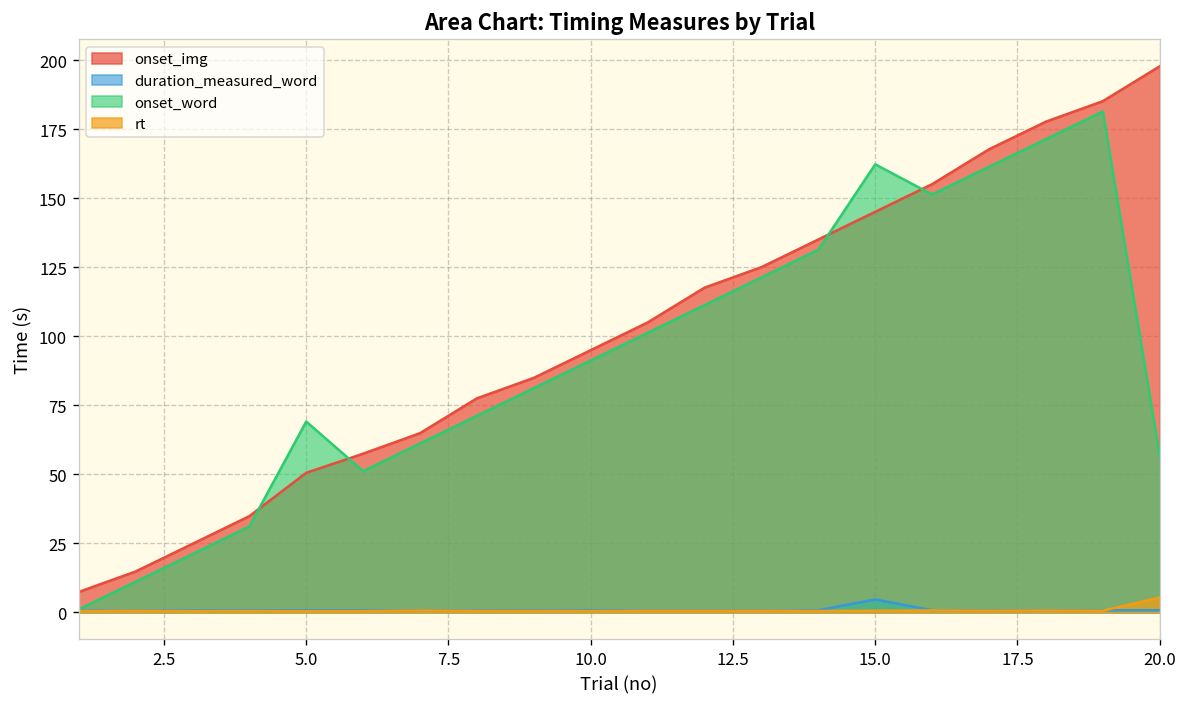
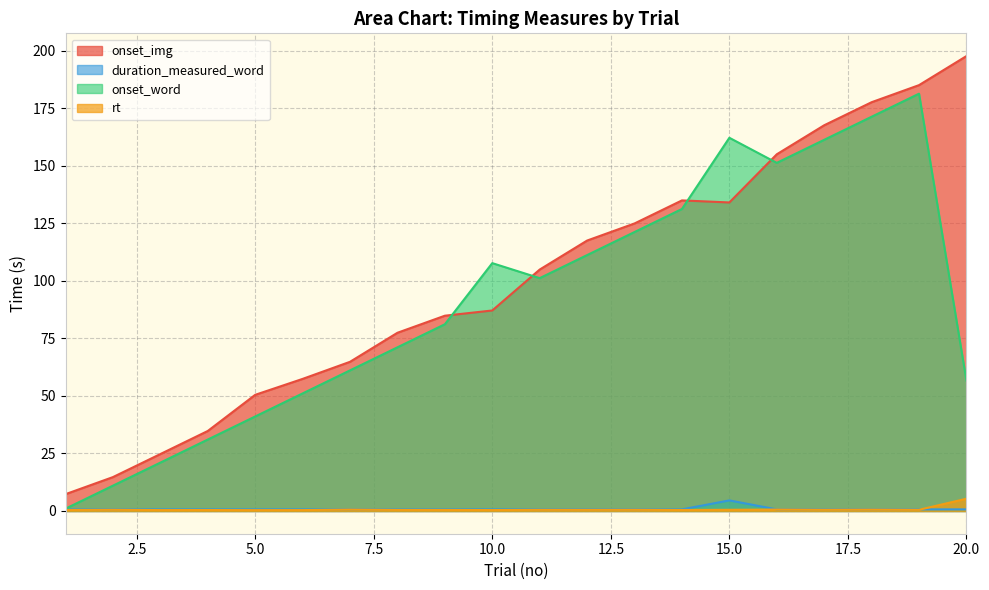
onset_word, 5.0: 69 -> 41
onset_img, 10.0: 95 -> 87
onset_word, 10.0: 91 -> 108
onset_img, 15.0: 145 -> 134
